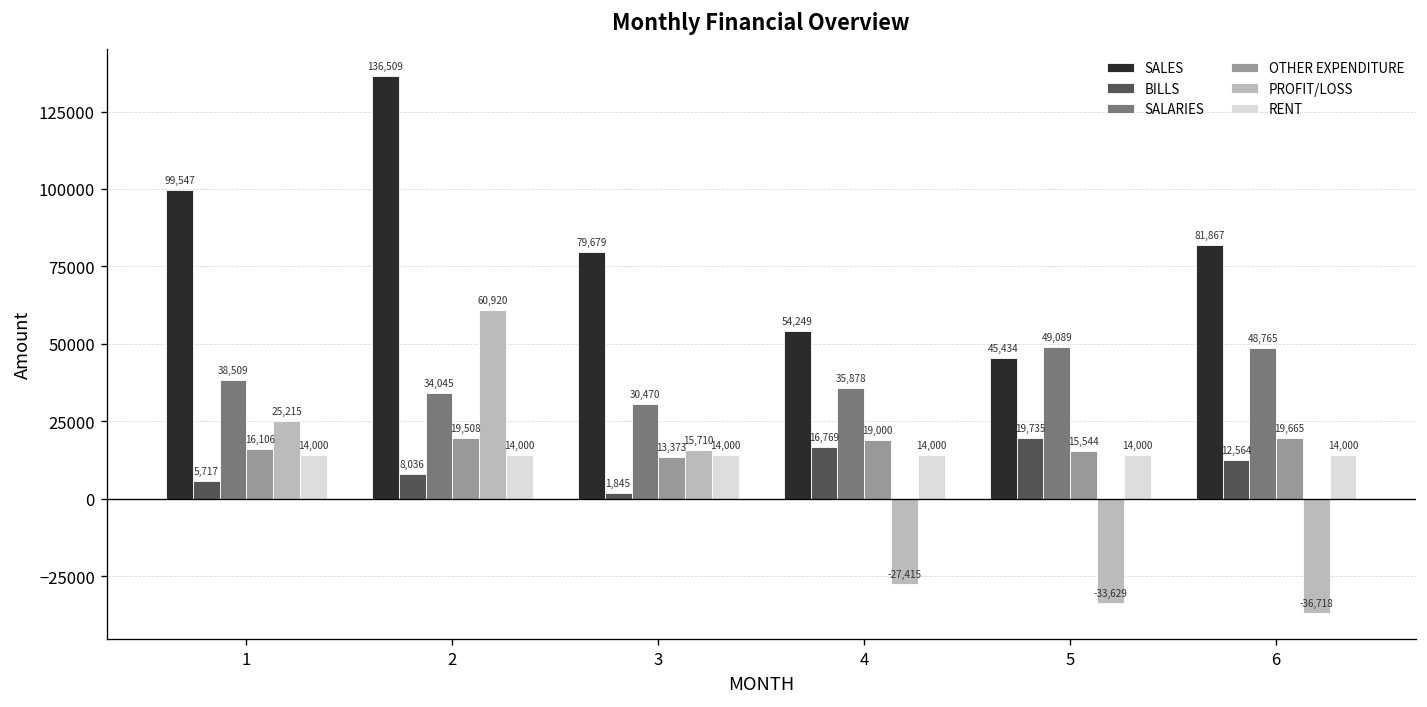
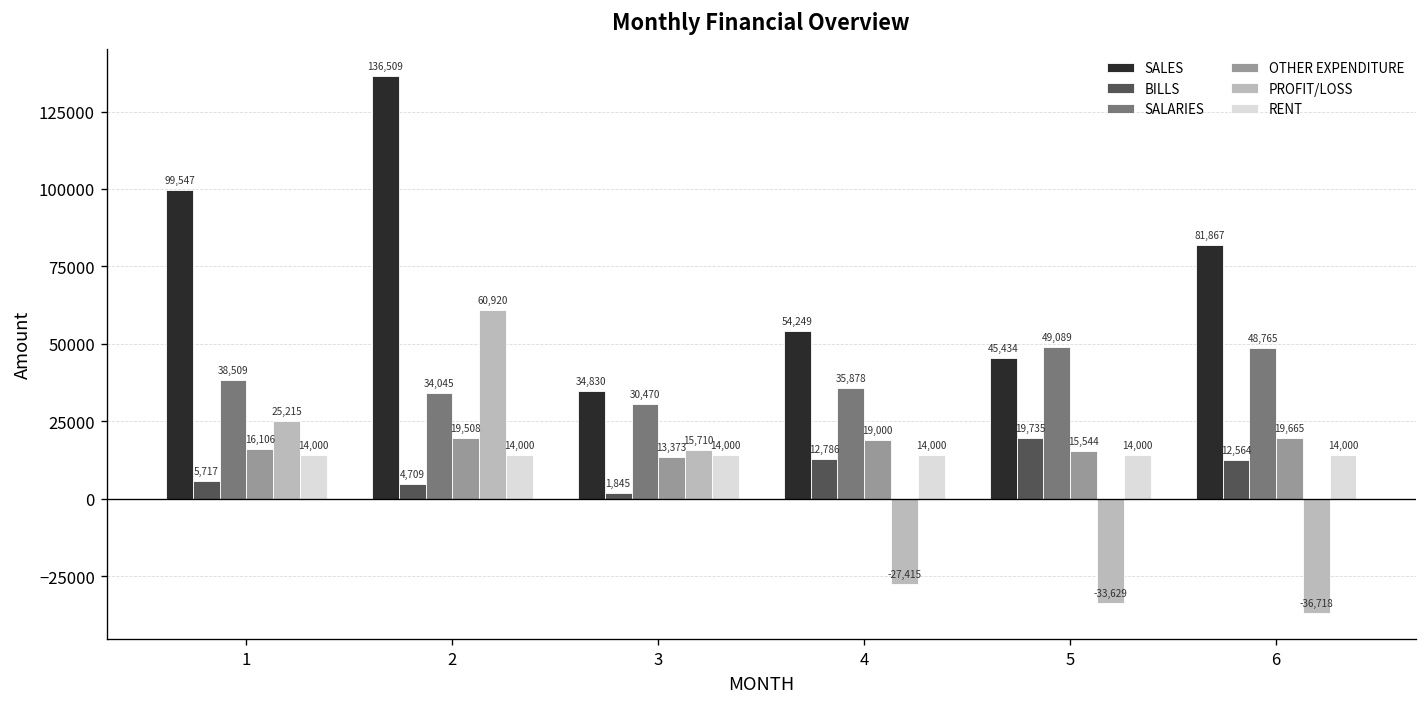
BILLS, 2: 8,036 -> 4,709
SALES, 3: 79,679 -> 34,830
BILLS, 4: 16,769 -> 12,786
